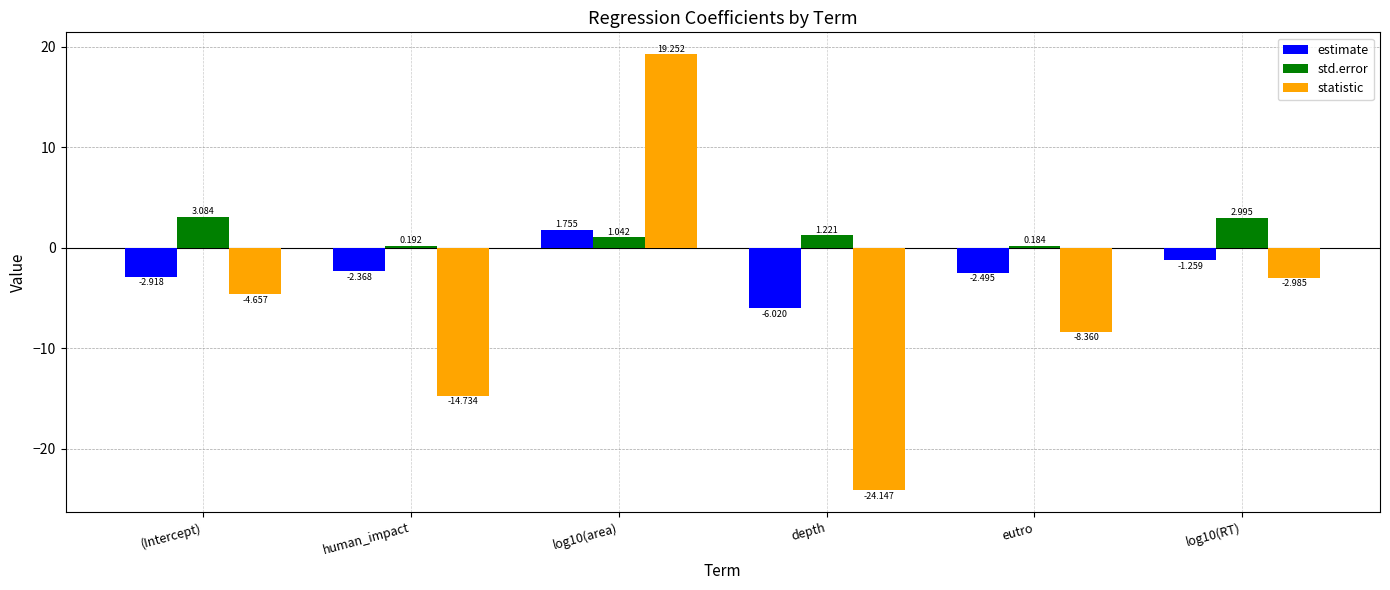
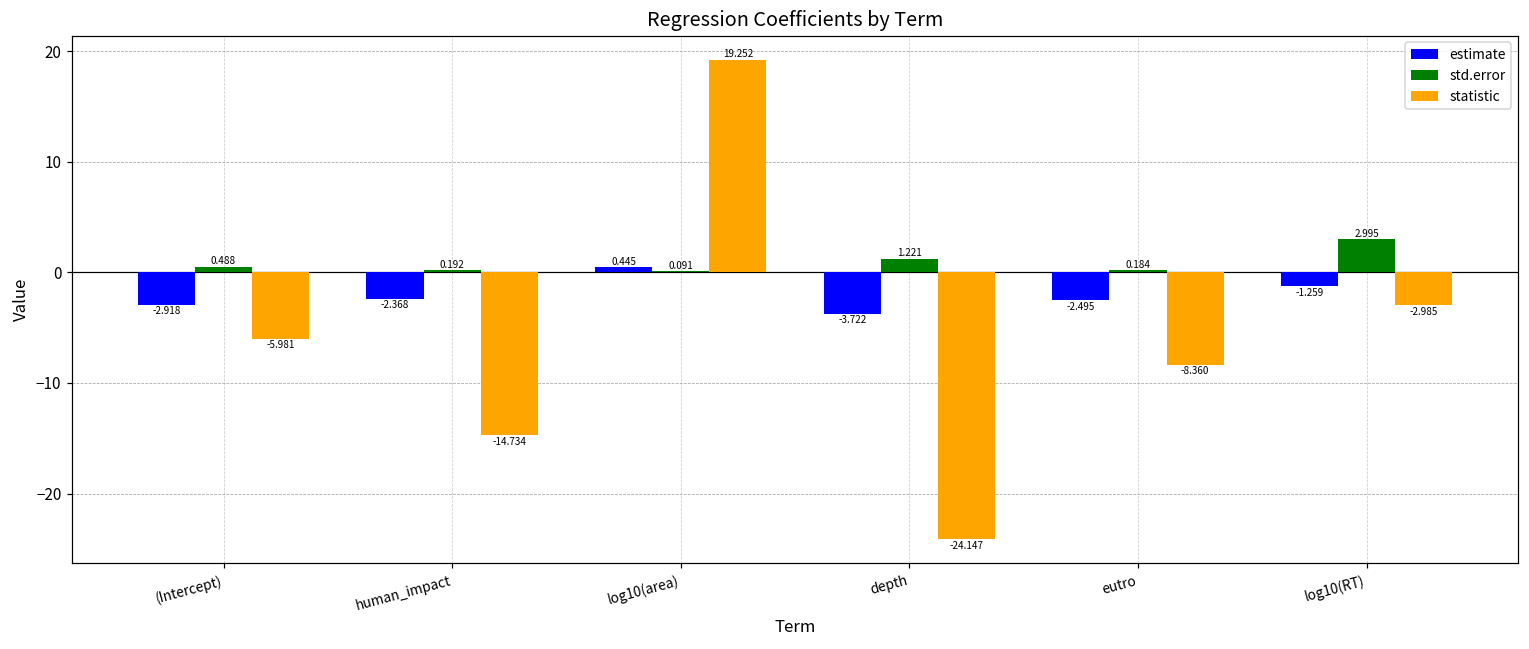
std.error, (Intercept): 3.084 -> 0.488
statistic, (Intercept): -4.657 -> -5.981
estimate, log10(area): 1.755 -> 0.445
std.error, log10(area): 1.042 -> 0.091
estimate, depth: -6.020 -> -3.722
